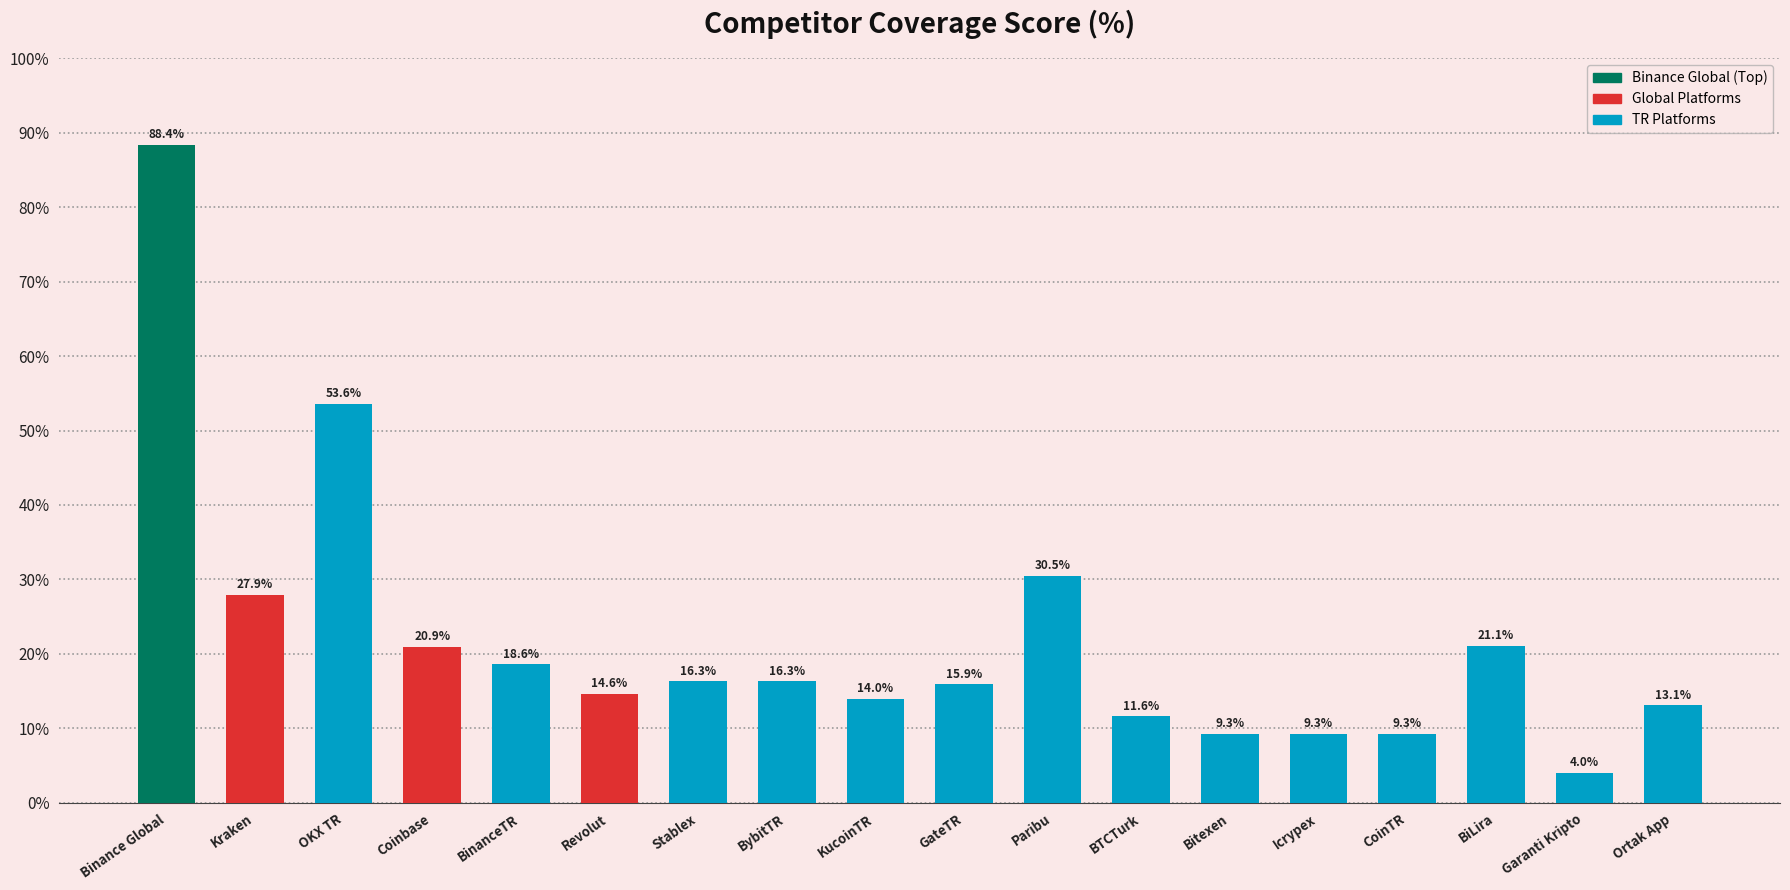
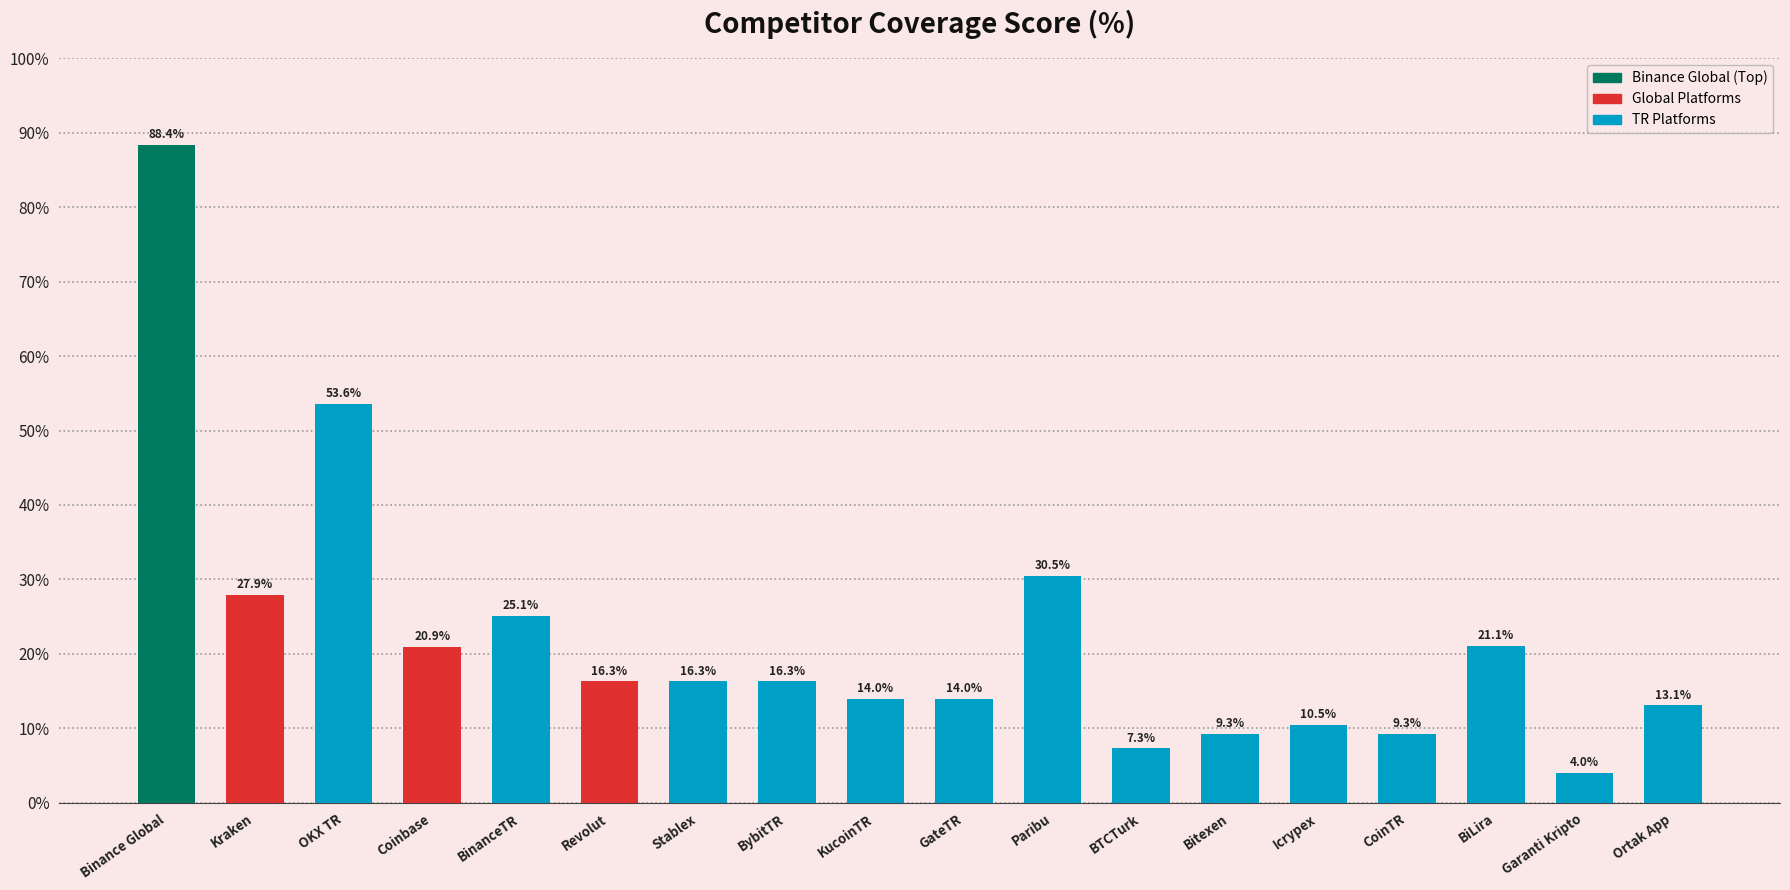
BinanceTR: 18.6% -> 25.1%
Revolut: 14.6% -> 16.3%
GateTR: 15.9% -> 14.0%
BTCTurk: 11.6% -> 7.3%
Icrypex: 9.3% -> 10.5%
